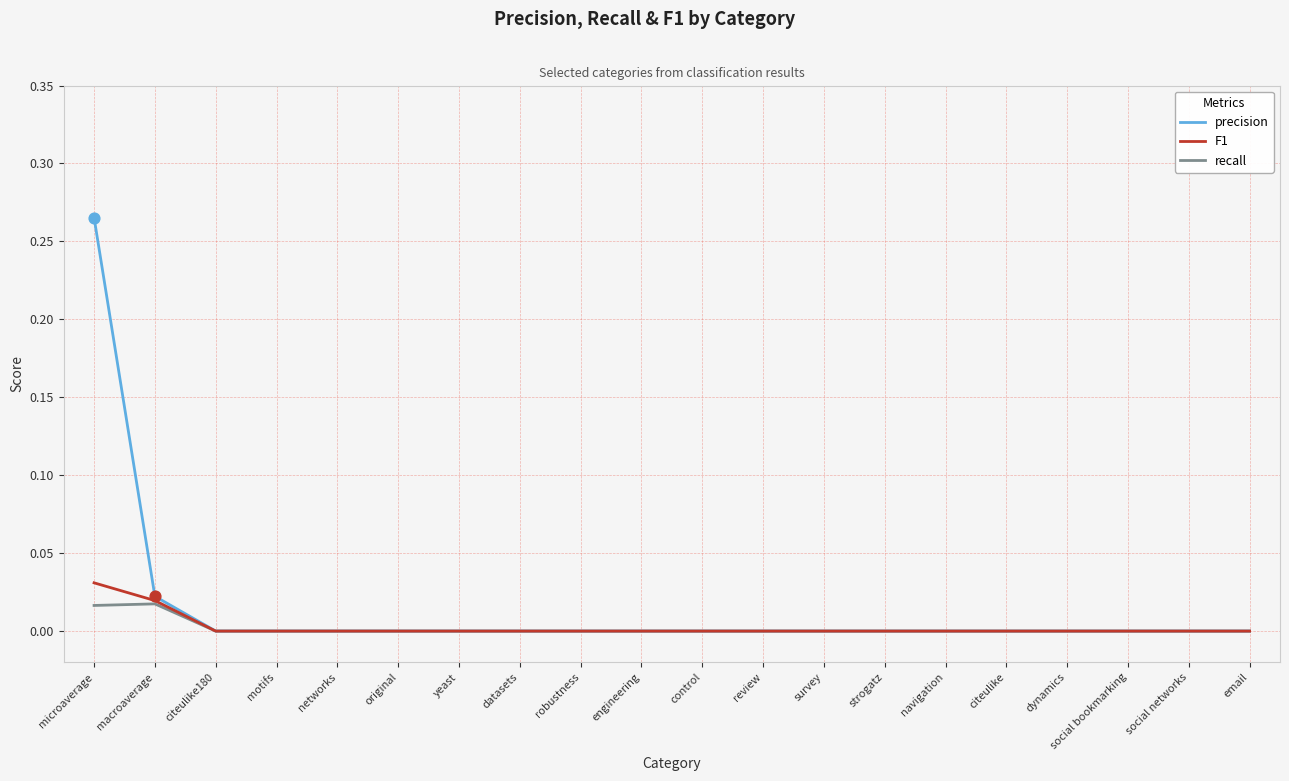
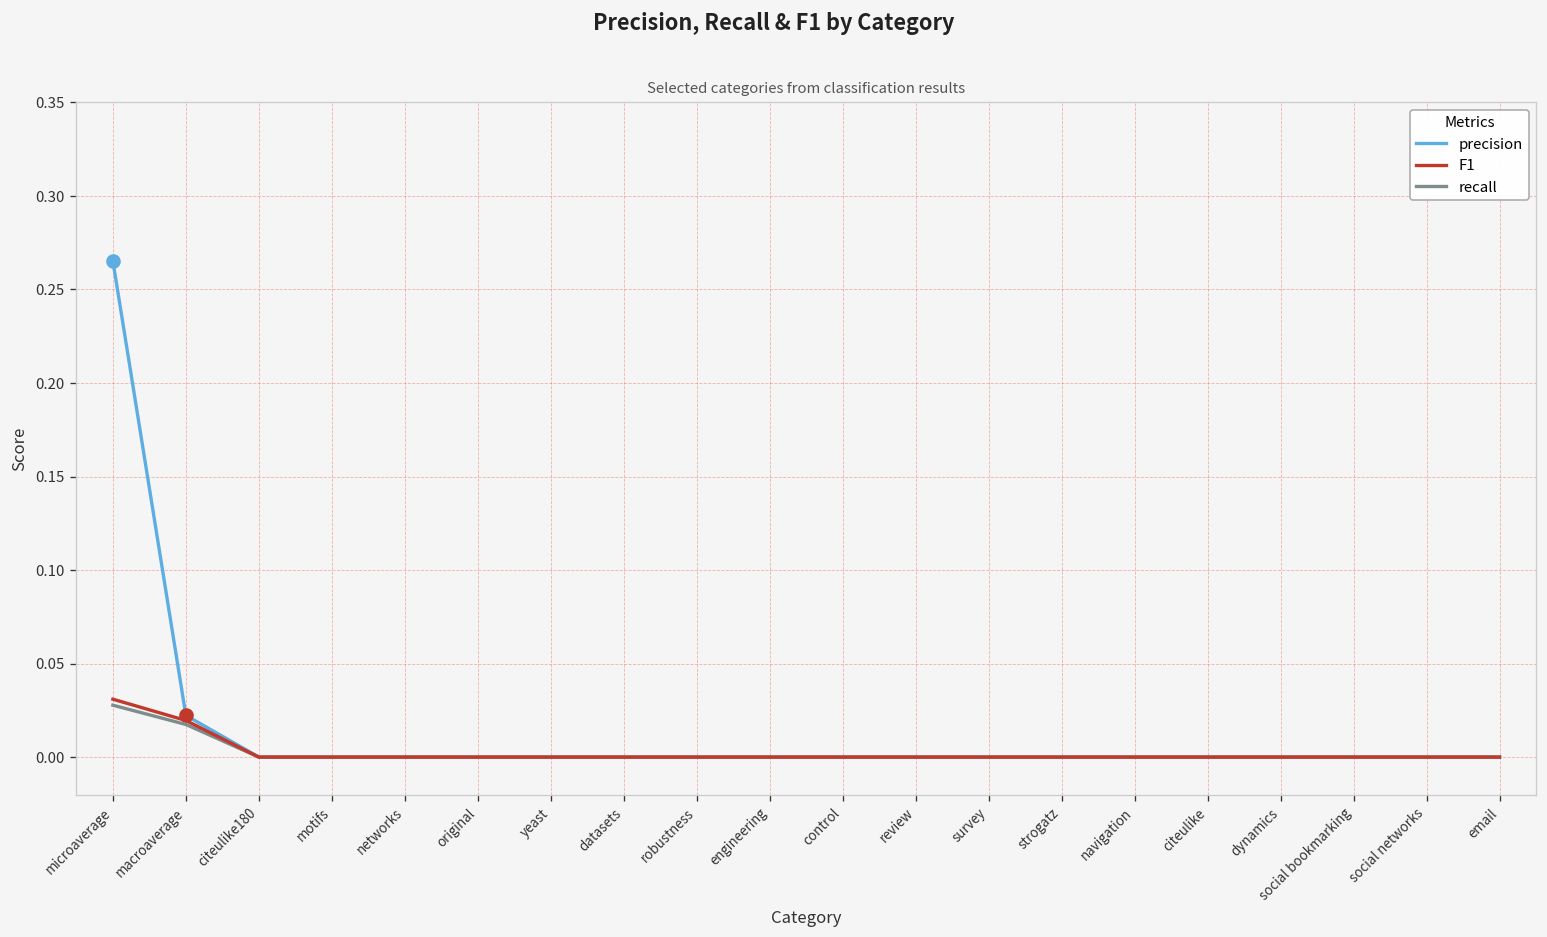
recall, microaverage: 0.016 -> 0.028
